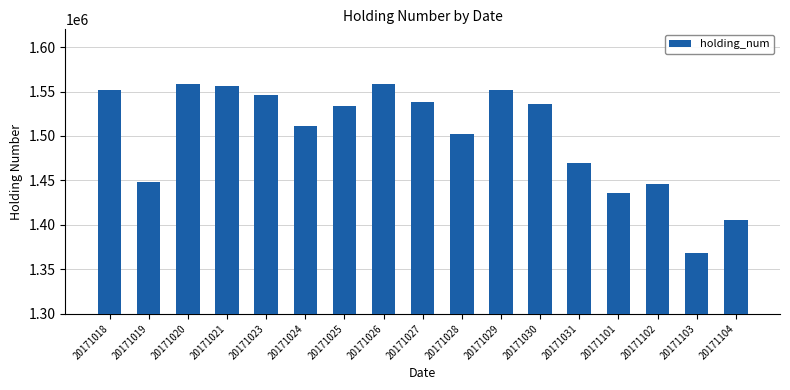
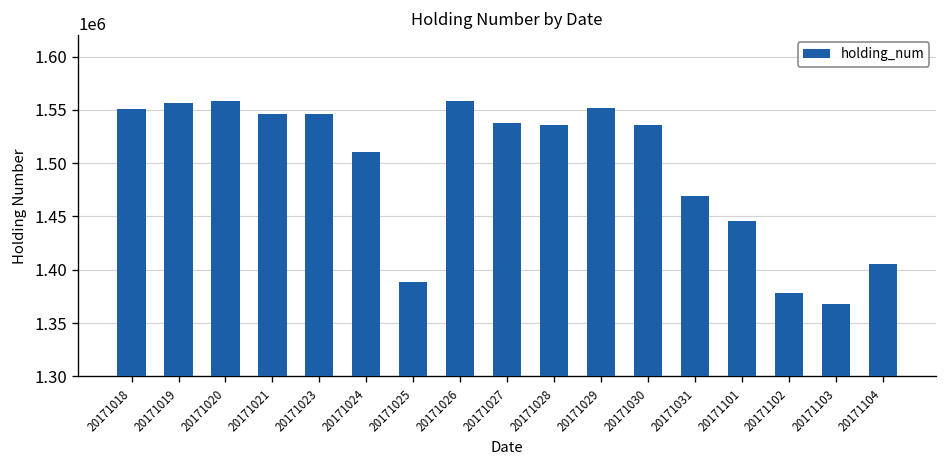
20171019: 1450000 -> 1560000
20171021: 1560000 -> 1550000
20171025: 1530000 -> 1390000
20171028: 1500000 -> 1540000
20171101: 1440000 -> 1450000
20171102: 1450000 -> 1380000
